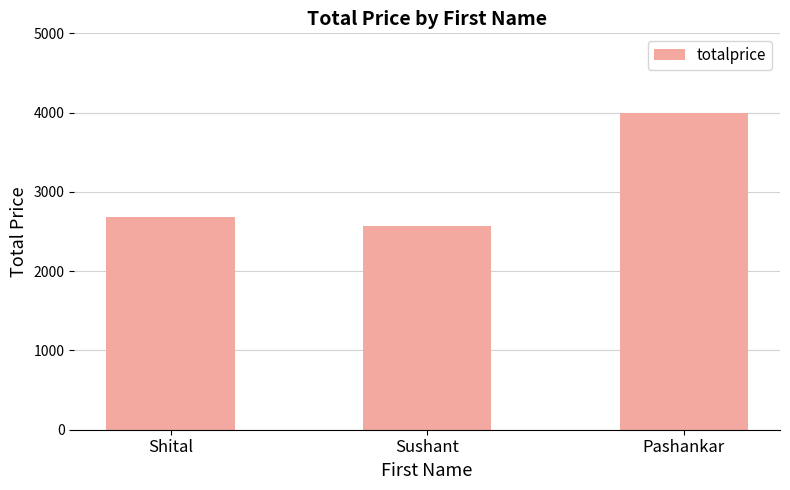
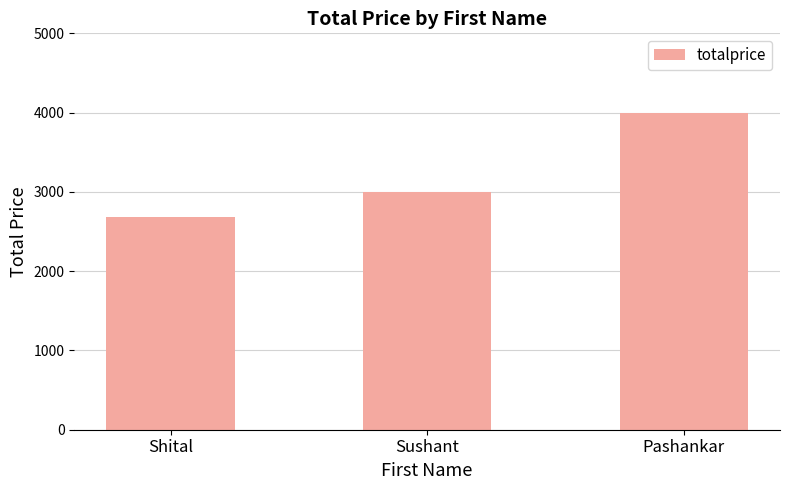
Sushant: 2600 -> 3000
